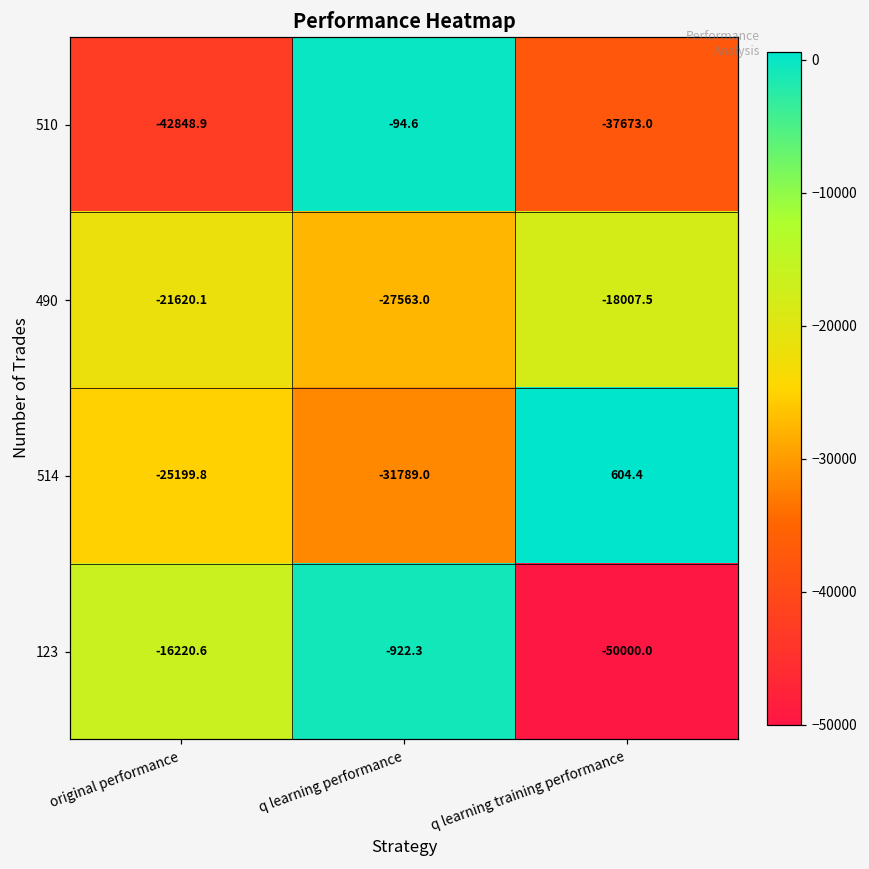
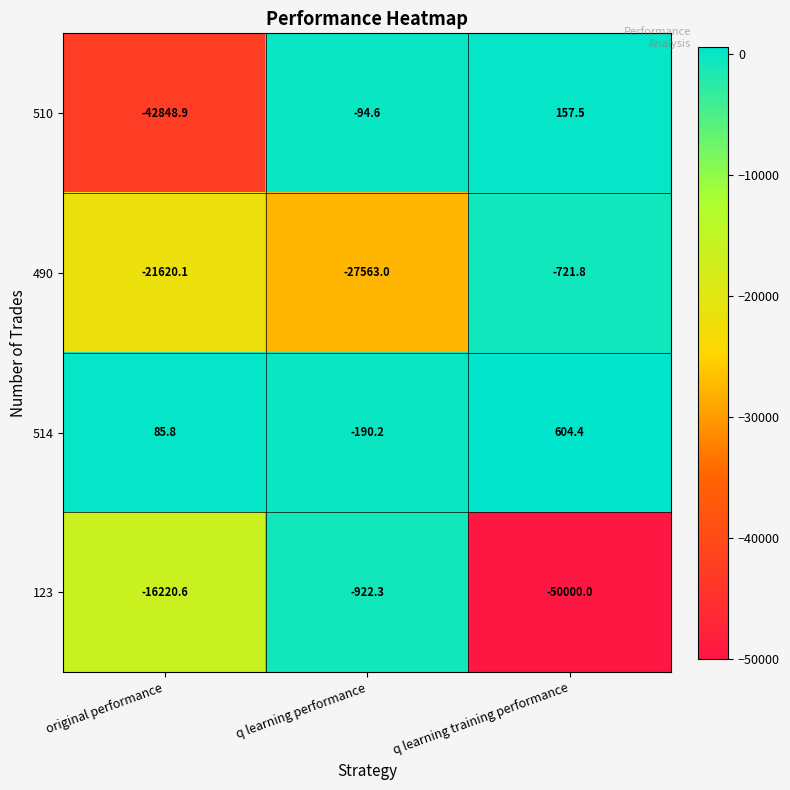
510, q learning training performance: -37673.0 -> 157.5
490, q learning training performance: -18007.5 -> -721.8
514, original performance: -25199.8 -> 85.8
514, q learning performance: -31789.0 -> -190.2
